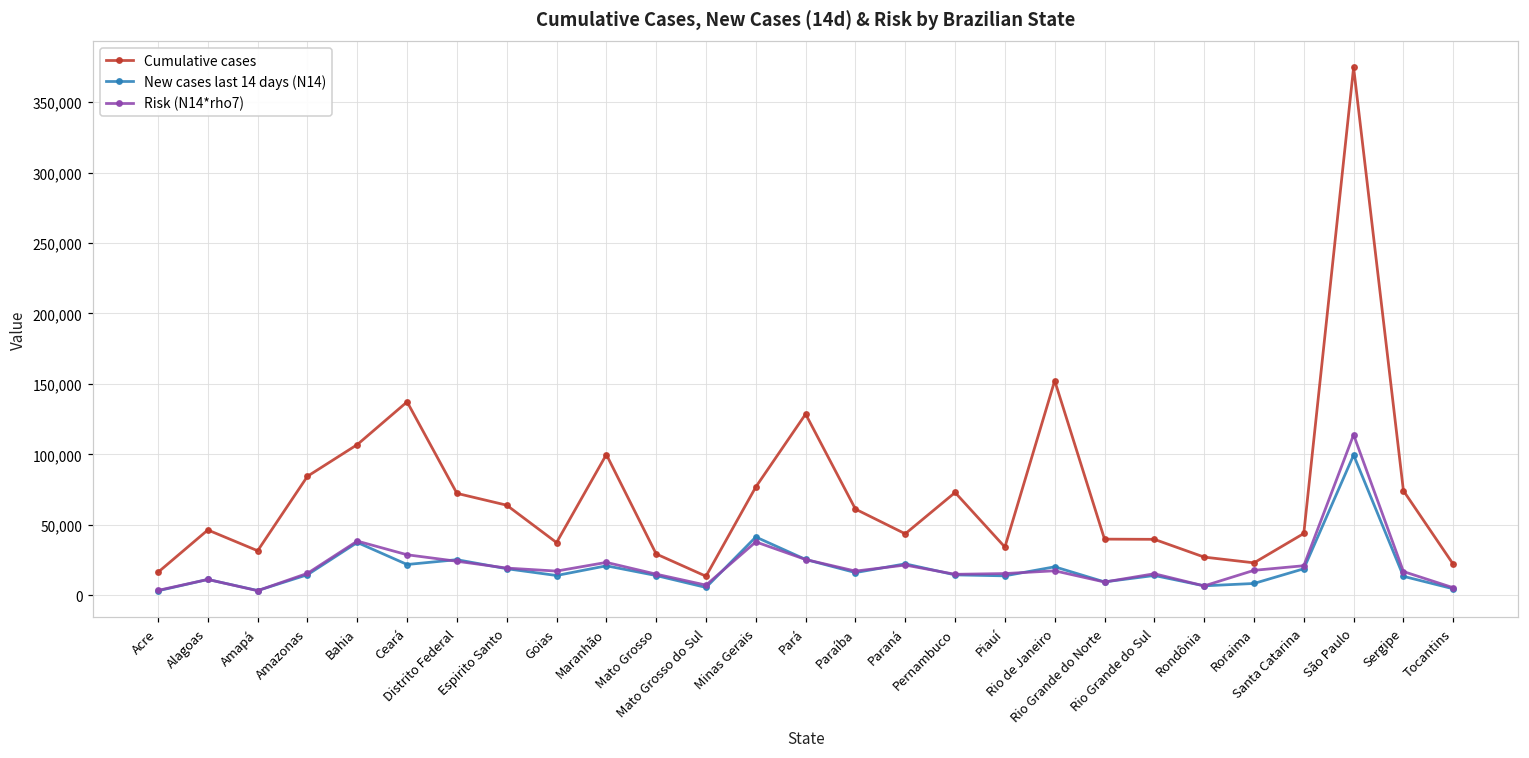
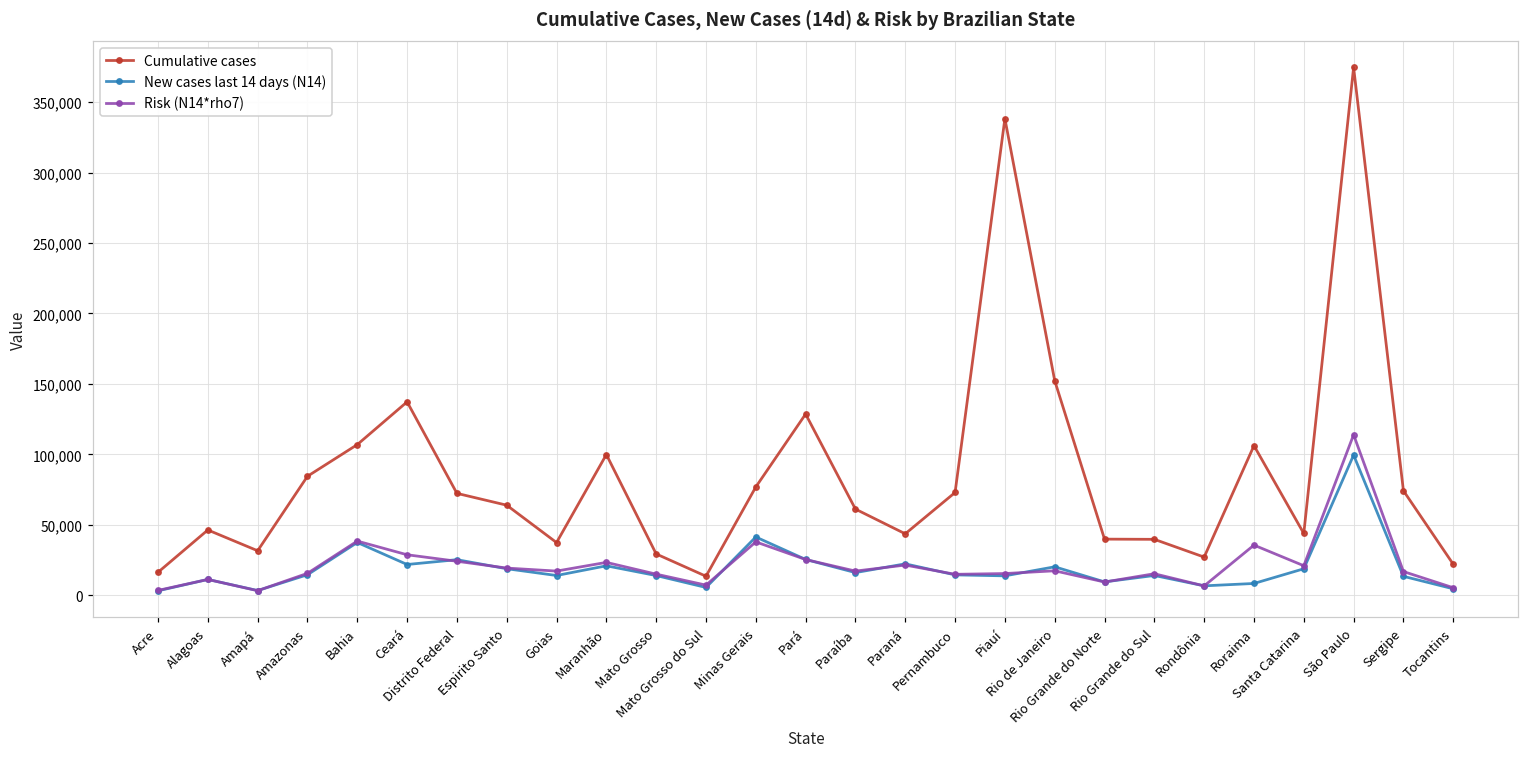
Cumulative cases, Piauí: 34,000 -> 338,000
Cumulative cases, Roraima: 23,000 -> 106,000
Risk (N14*rho7), Roraima: 18,000 -> 36,000
